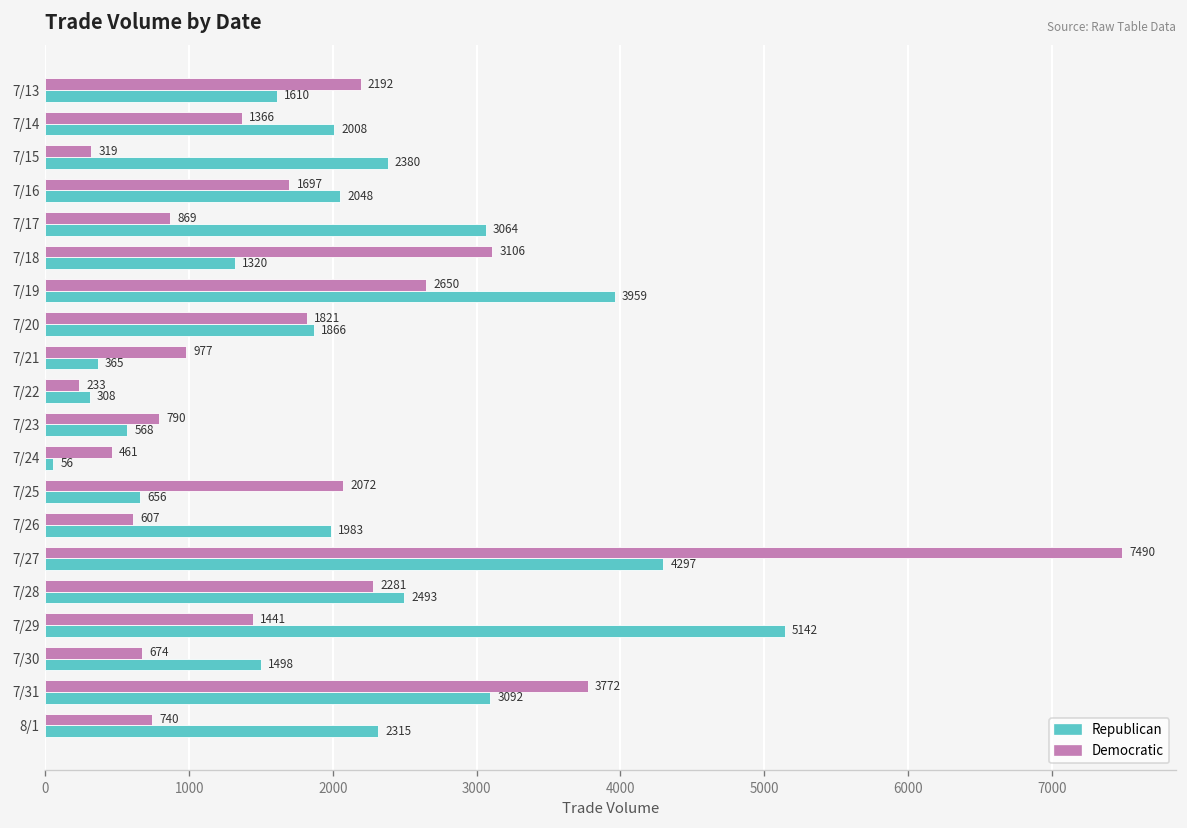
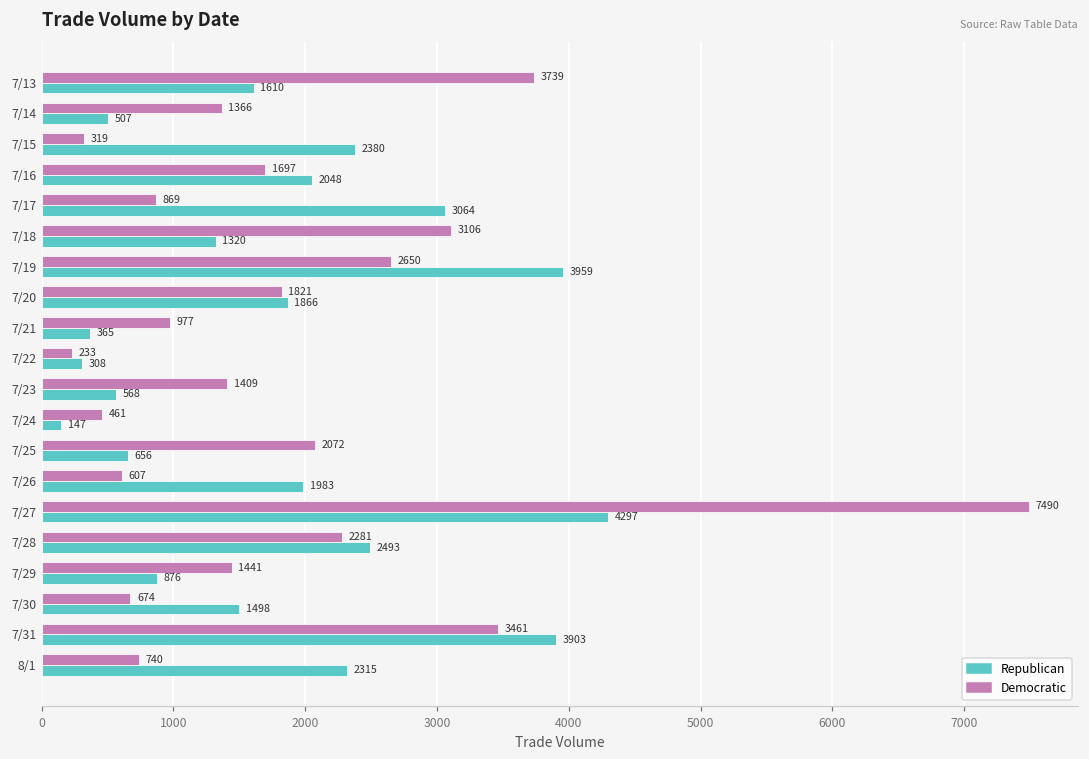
Democratic, 7/13: 2192 -> 3739
Republican, 7/14: 2008 -> 507
Democratic, 7/23: 790 -> 1409
Republican, 7/24: 56 -> 147
Republican, 7/29: 5142 -> 876
Democratic, 7/31: 3772 -> 3461
Republican, 7/31: 3092 -> 3903
